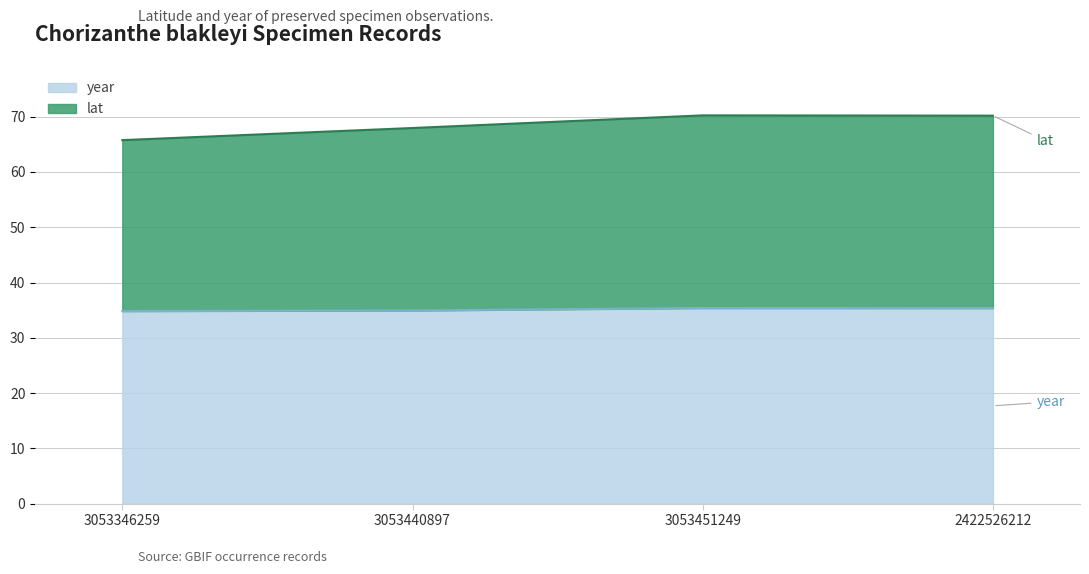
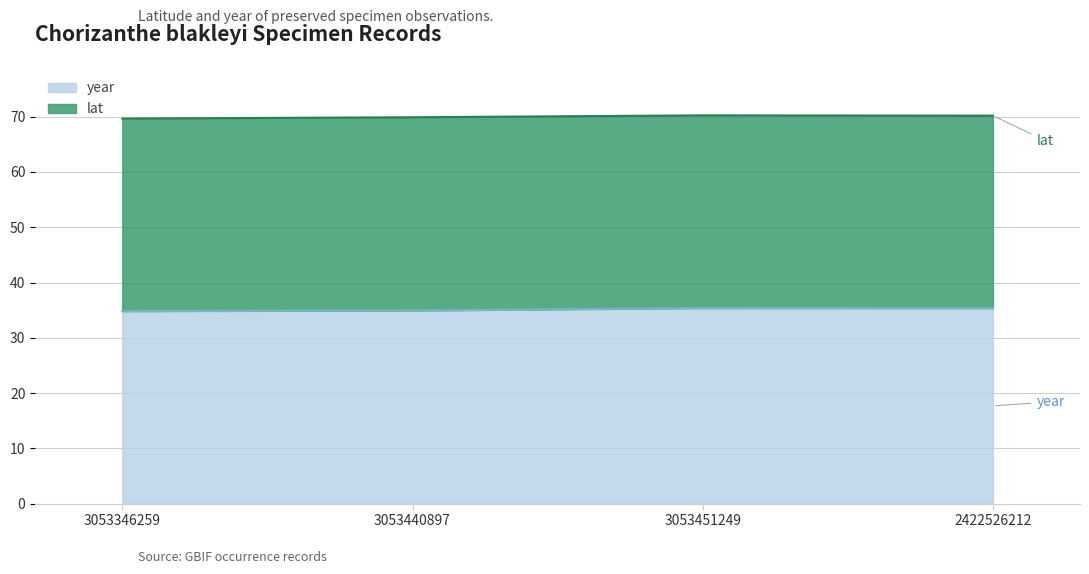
lat, 3053346259: 31 -> 35
lat, 3053440897: 33 -> 35
